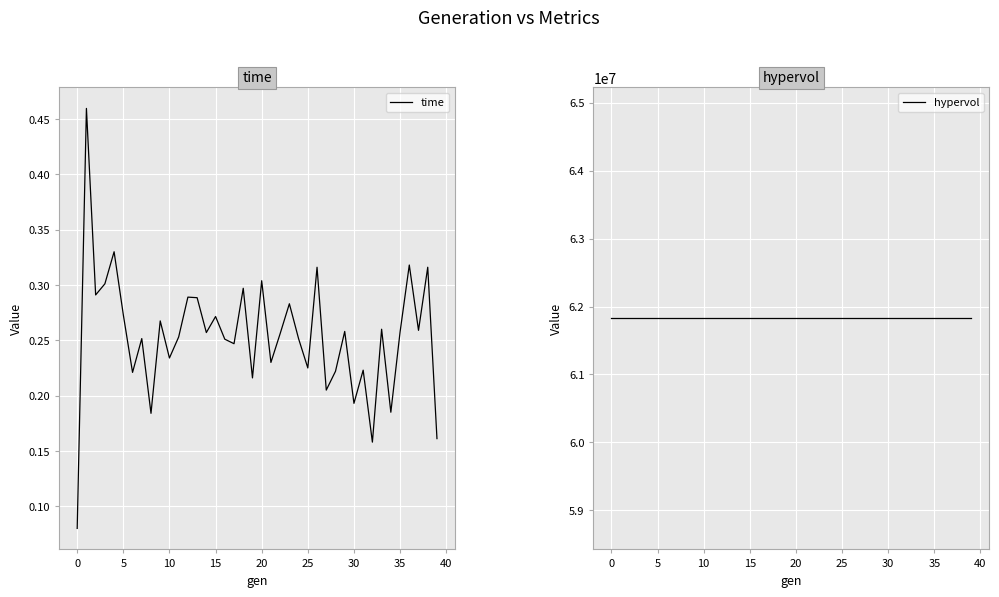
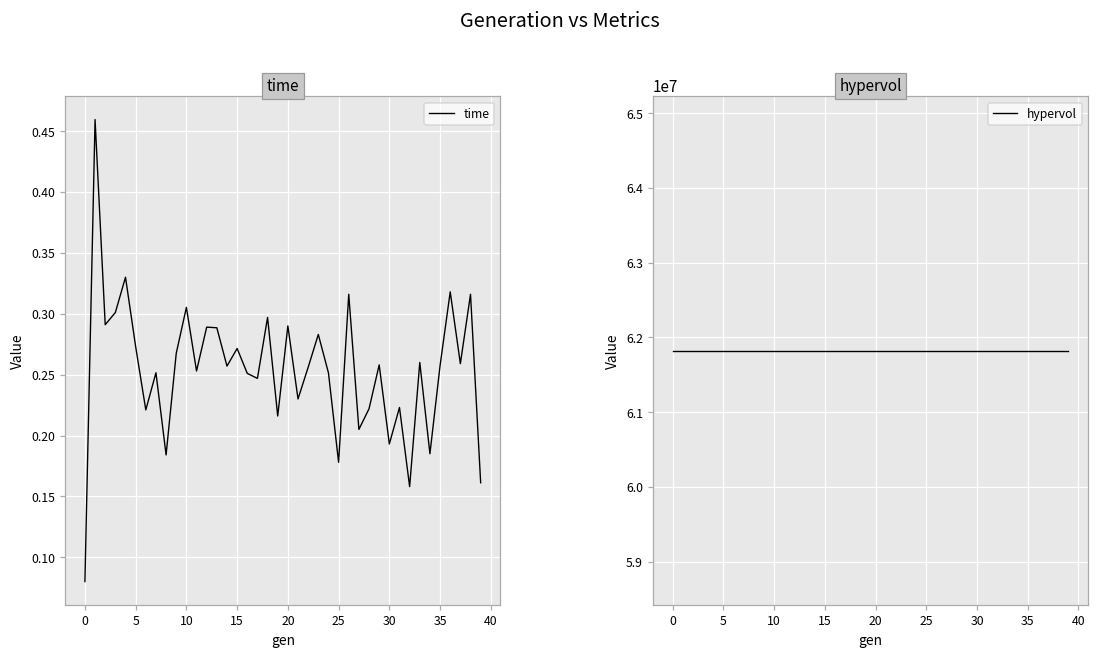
time, 10: 0.234 -> 0.305
time, 20: 0.304 -> 0.290
time, 25: 0.225 -> 0.178
